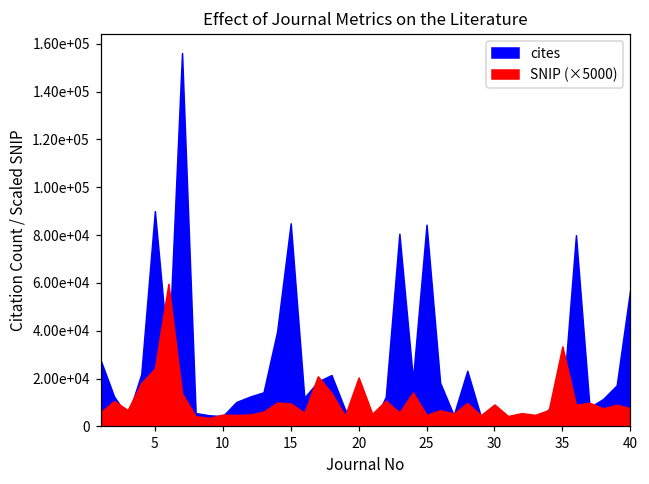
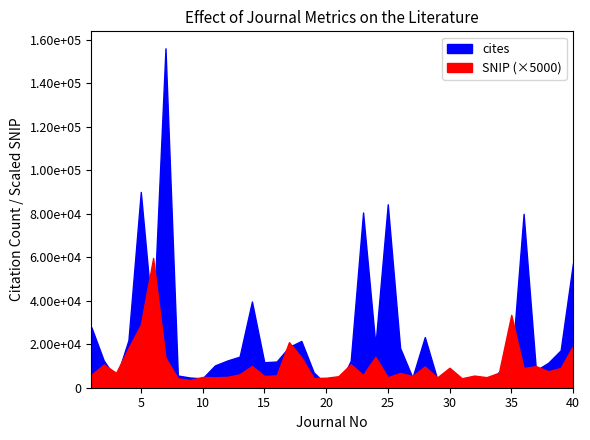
SNIP (×5000), 5: 24000 -> 29000
cites, 15: 85000 -> 12000
SNIP (×5000), 15: 10000 -> 5000
SNIP (×5000), 20: 20000 -> 5000
SNIP (×5000), 40: 8000 -> 19000
